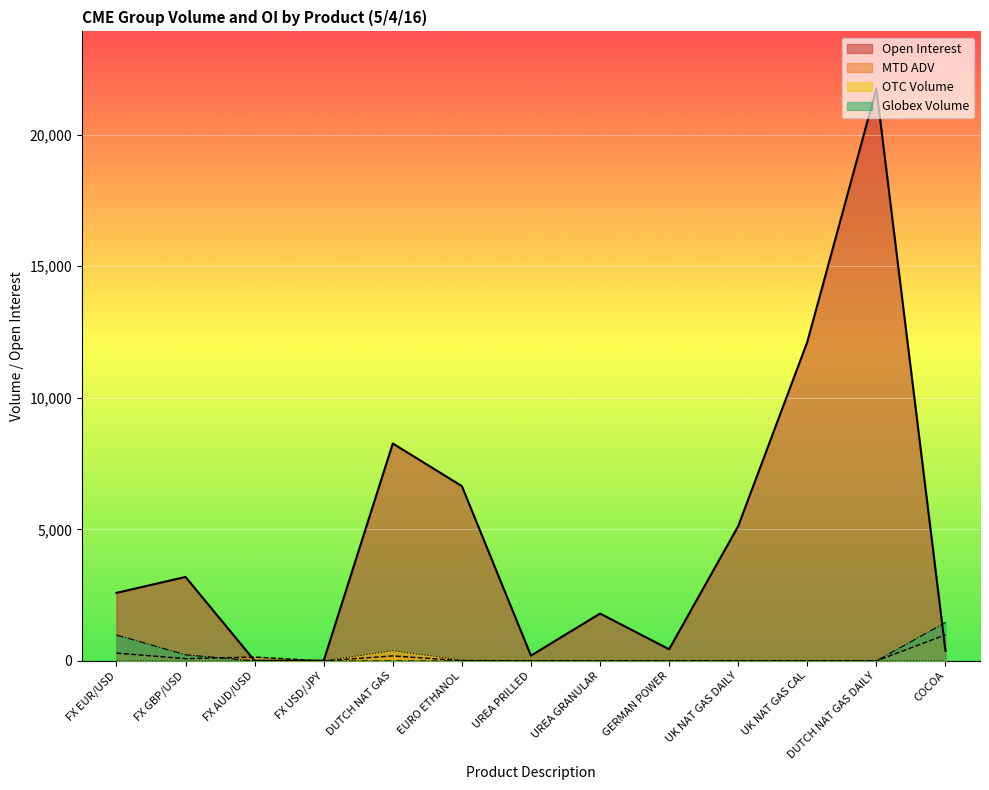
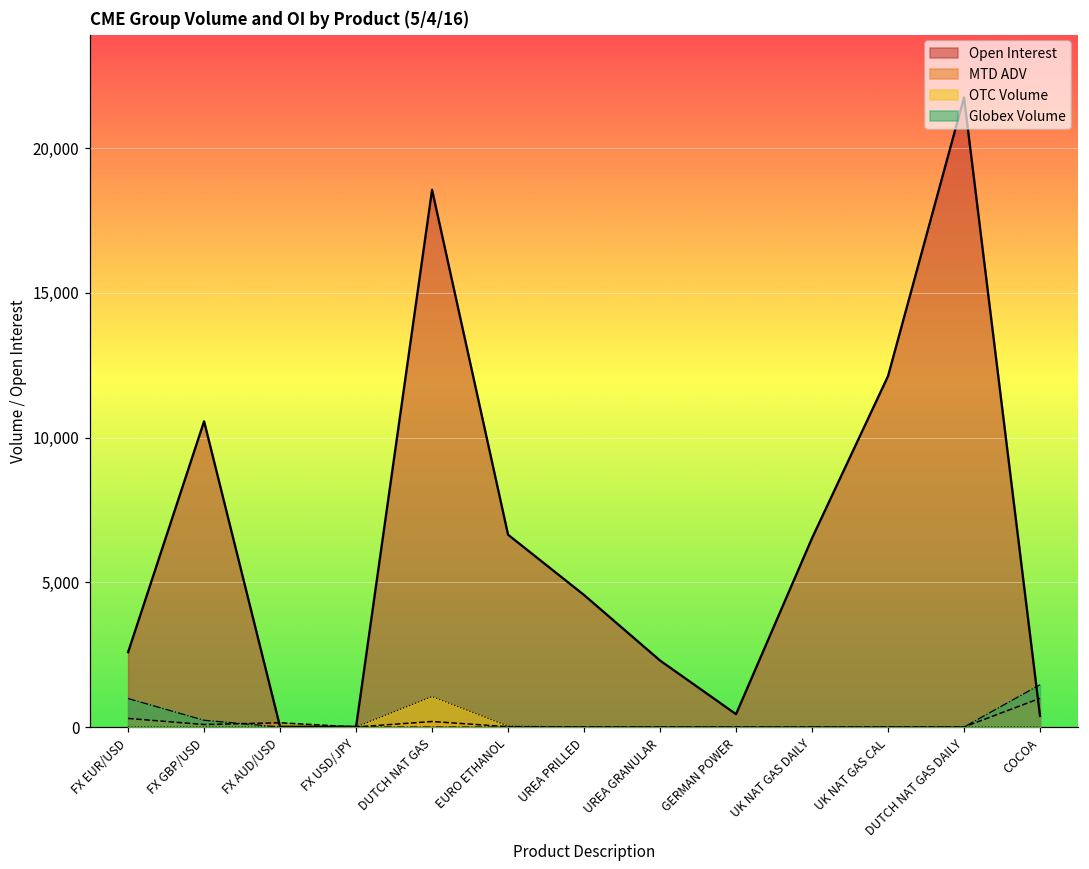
Open Interest, FX GBP/USD: 3,200 -> 10,600
Open Interest, DUTCH NAT GAS: 8,300 -> 18,600
OTC Volume, DUTCH NAT GAS: 400 -> 1,100
Open Interest, UREA PRILLED: 200 -> 4,600
Open Interest, UREA GRANULAR: 1,800 -> 2,300
Open Interest, UK NAT GAS DAILY: 5,100 -> 6,500
